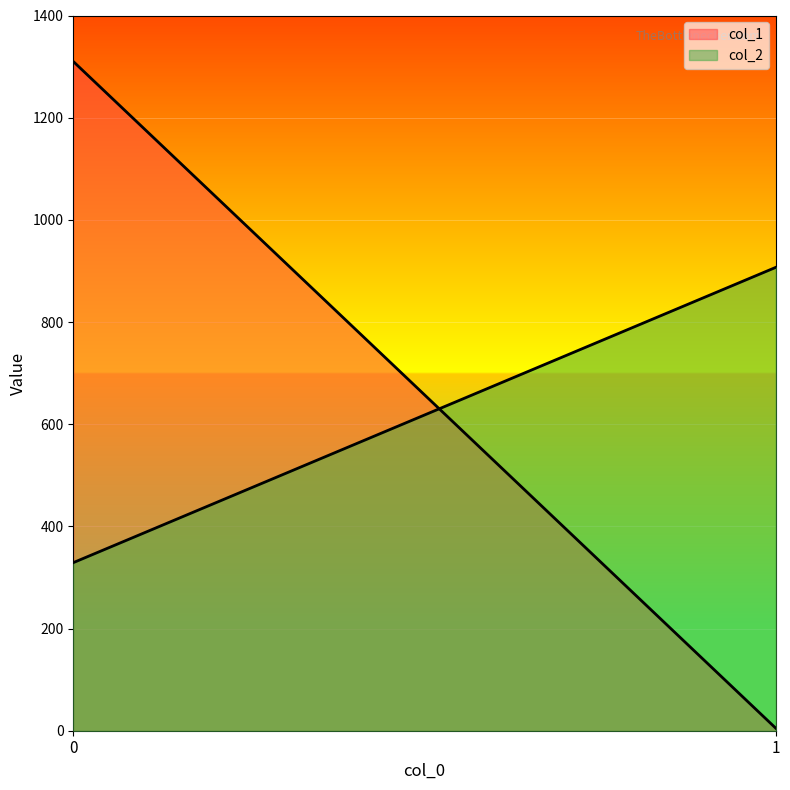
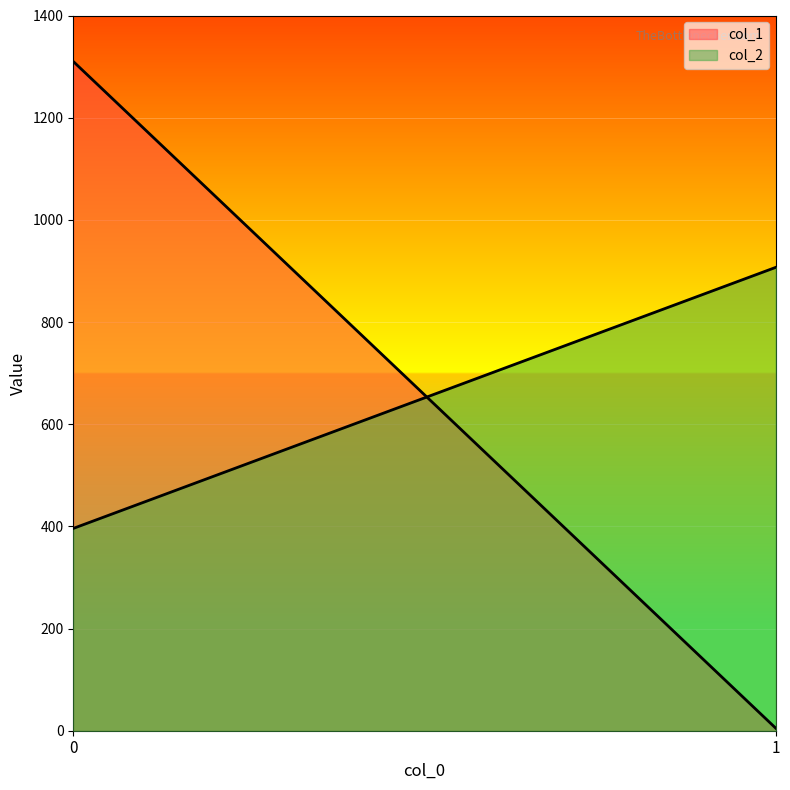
col_2, 0: 330 -> 400
